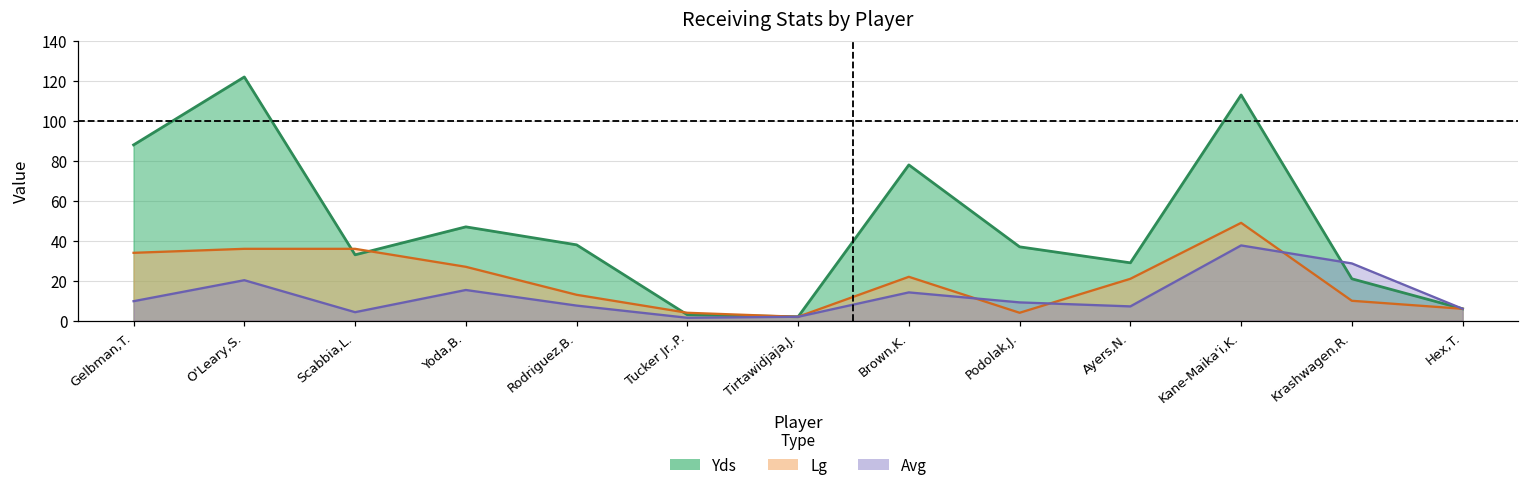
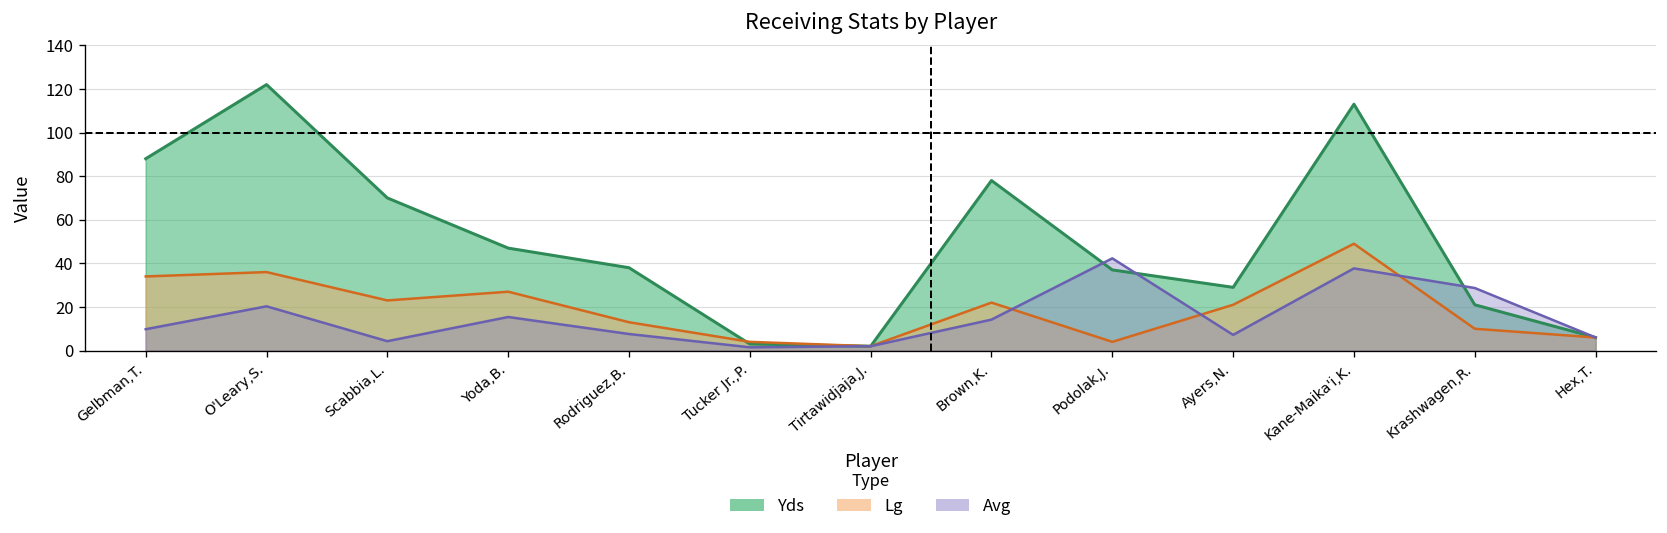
Yds, Scabbia,L.: 33 -> 70
Lg, Scabbia,L.: 36 -> 23
Avg, Podolak,J.: 9 -> 42
